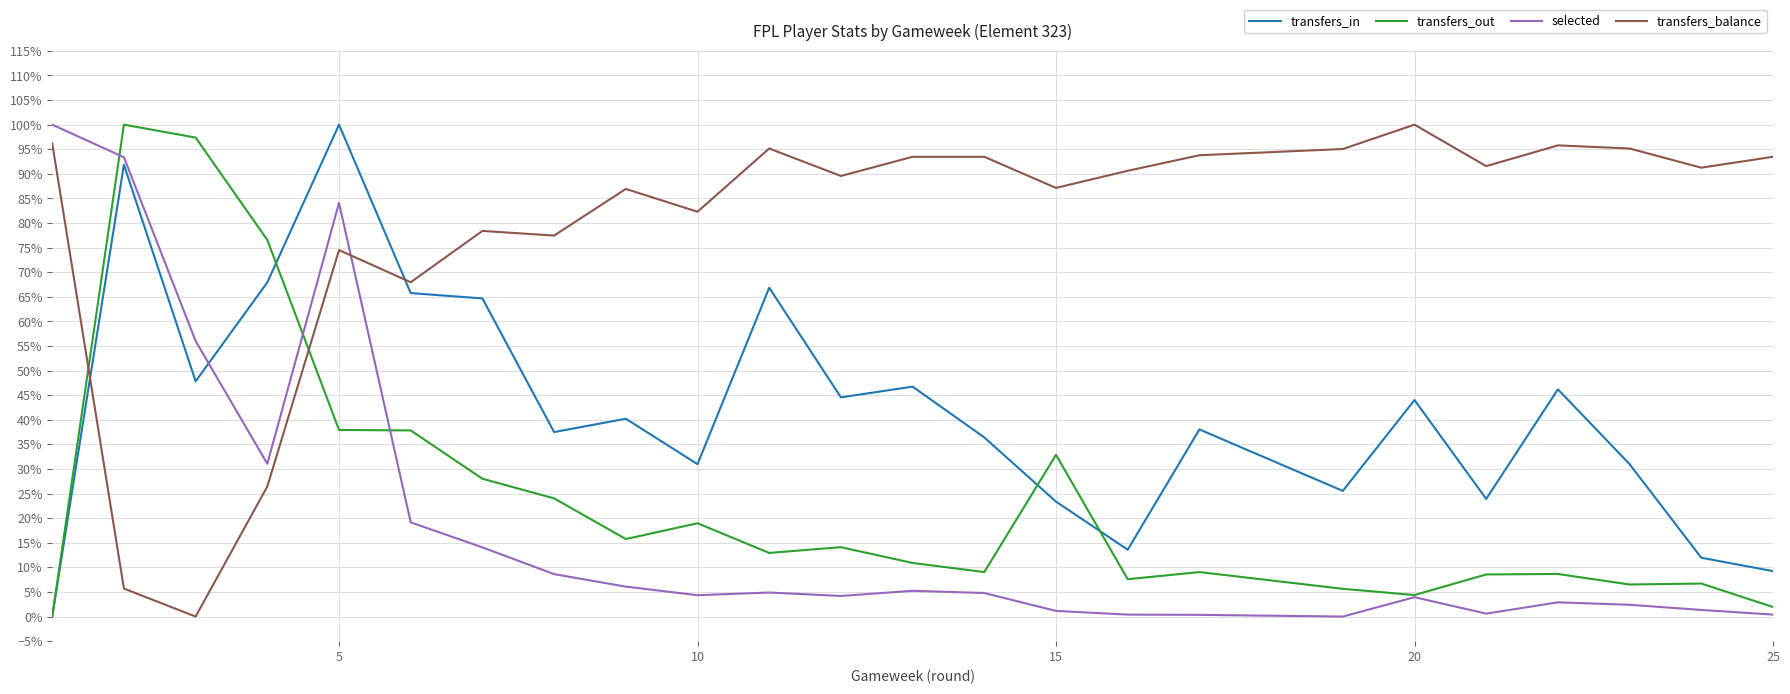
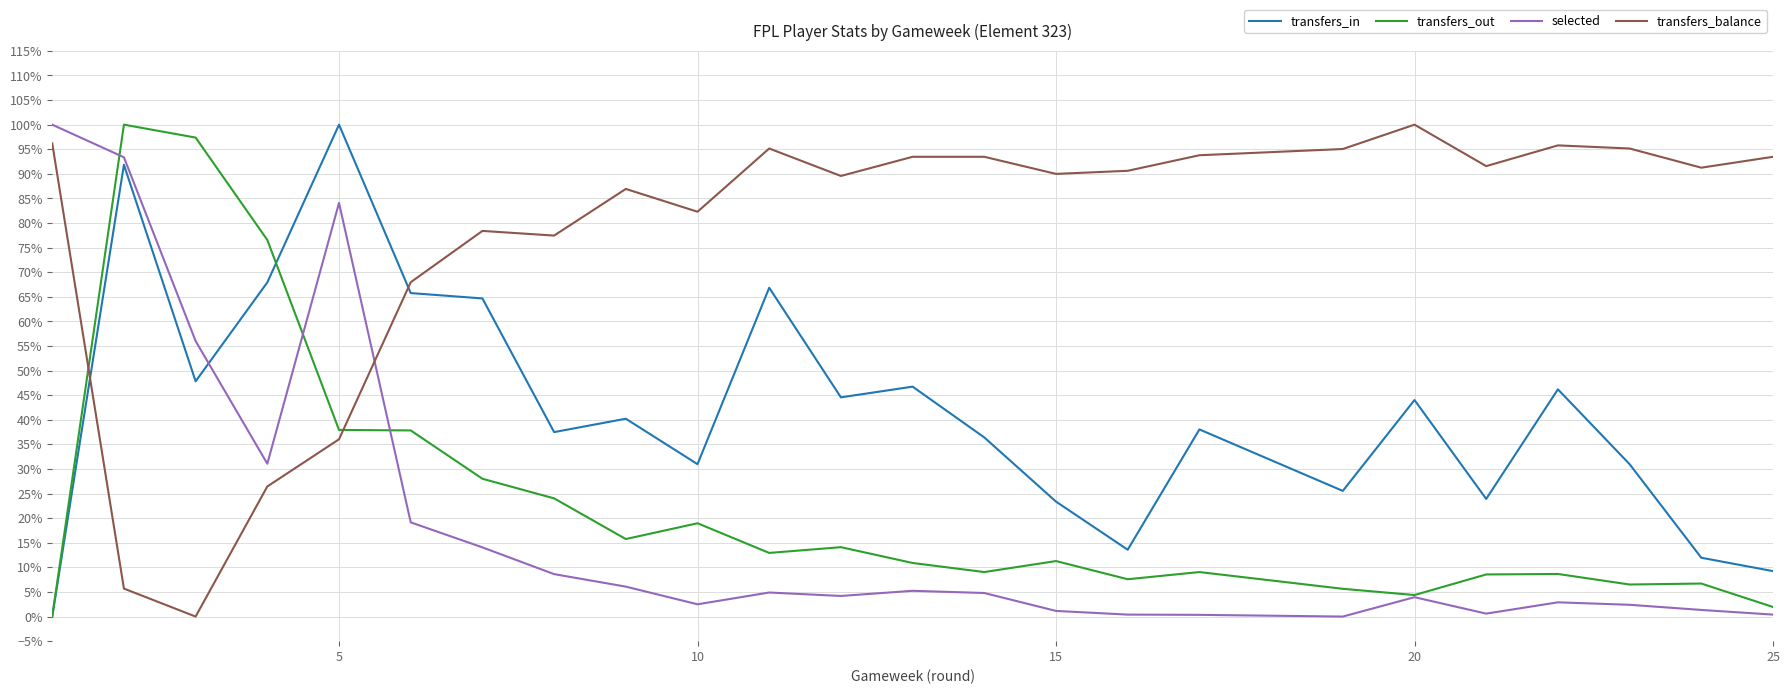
transfers_balance, 5: 74% -> 36%
selected, 10: 4% -> 2%
transfers_out, 15: 33% -> 11%
transfers_balance, 15: 87% -> 90%
